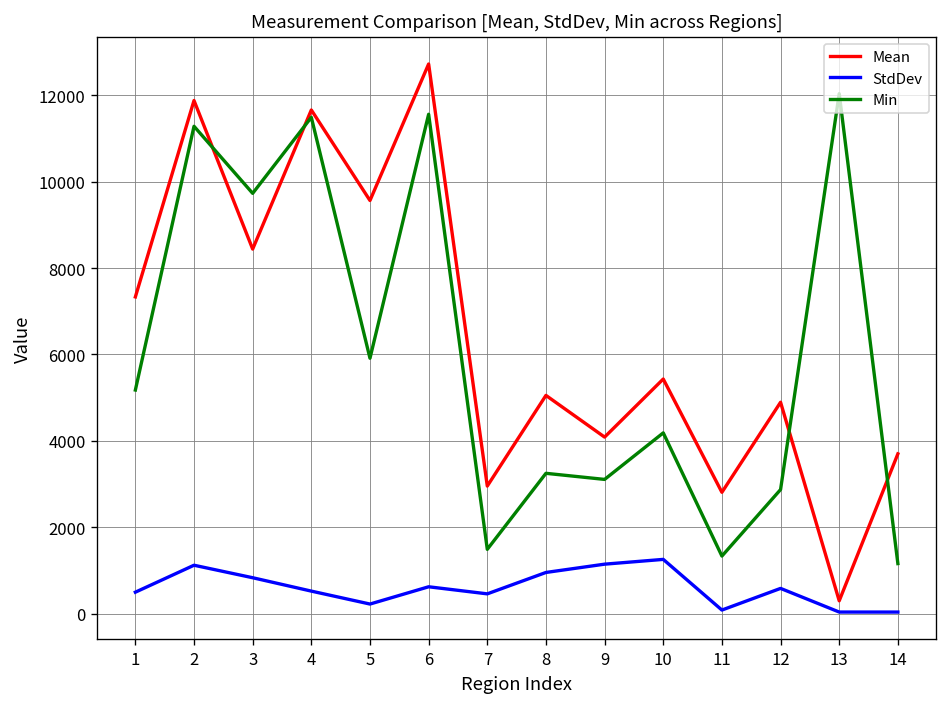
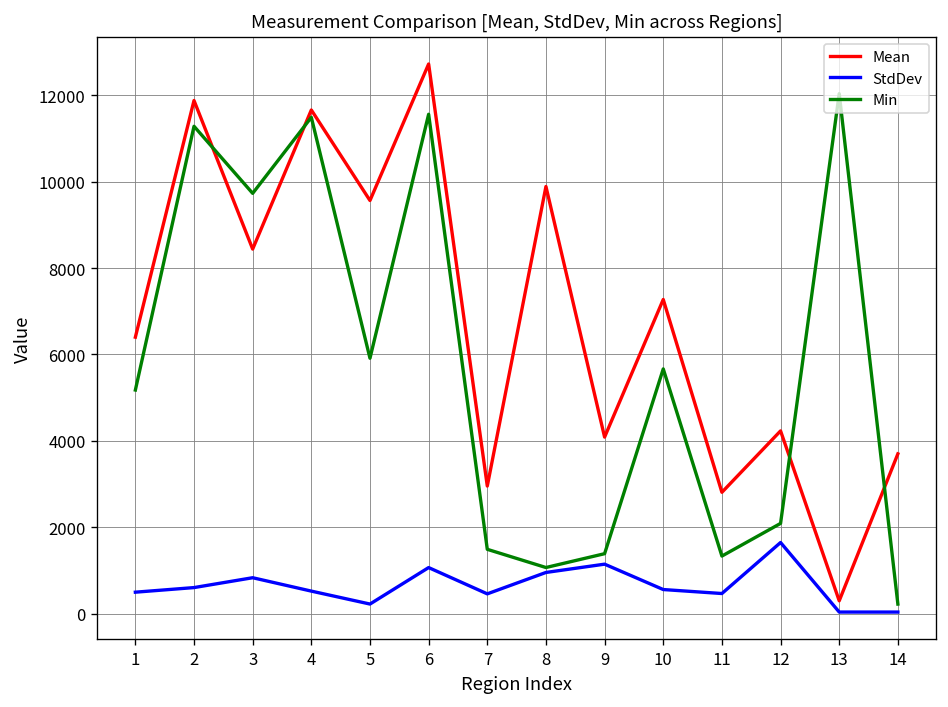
Mean, 1: 7300 -> 6400
StdDev, 2: 1100 -> 600
StdDev, 6: 600 -> 1100
Mean, 8: 5100 -> 9900
Min, 8: 3300 -> 1100
Min, 9: 3100 -> 1400
Mean, 10: 5400 -> 7300
StdDev, 10: 1300 -> 600
Min, 10: 4200 -> 5700
StdDev, 11: 100 -> 500
Mean, 12: 4900 -> 4200
StdDev, 12: 600 -> 1600
Min, 12: 2900 -> 2100
Min, 14: 1200 -> 200
